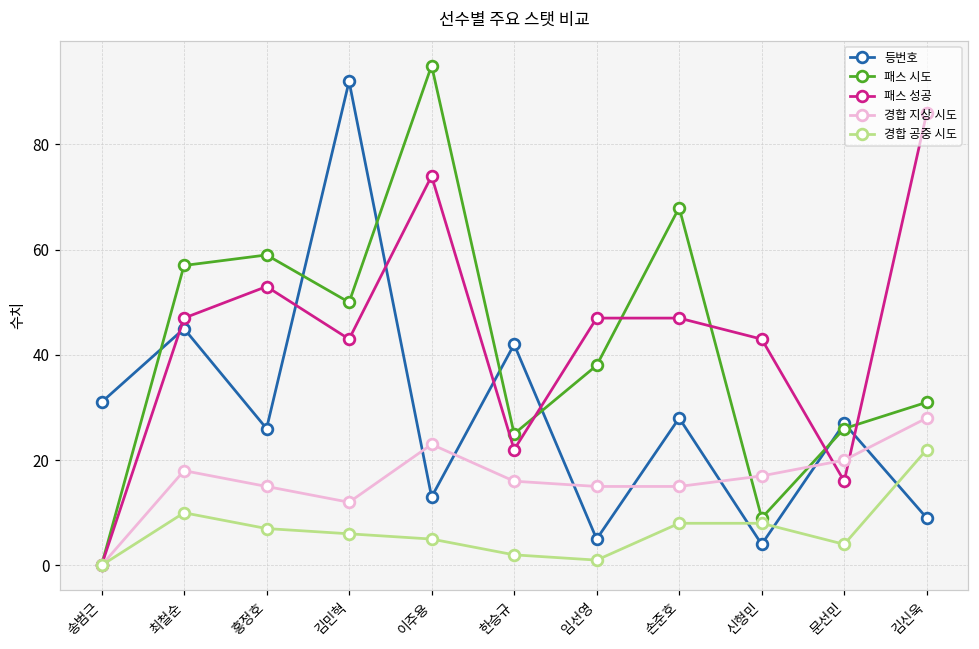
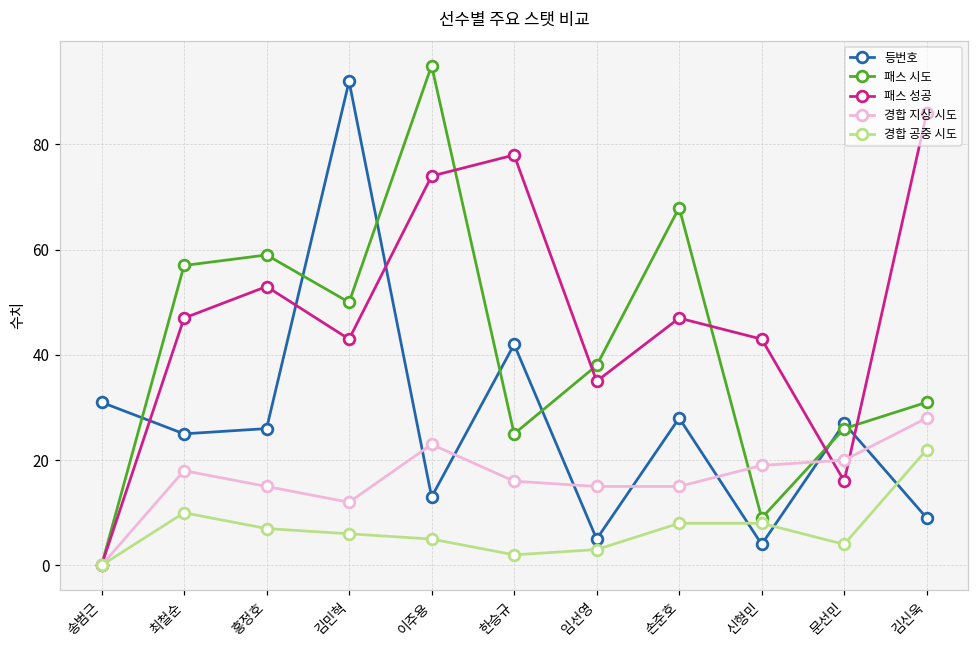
등번호, 최철순: 45 -> 25
패스 성공, 한승규: 22 -> 78
패스 성공, 임선영: 47 -> 35
경합 공중 시도, 임선영: 1 -> 3
경합 지상 시도, 신형민: 17 -> 19
